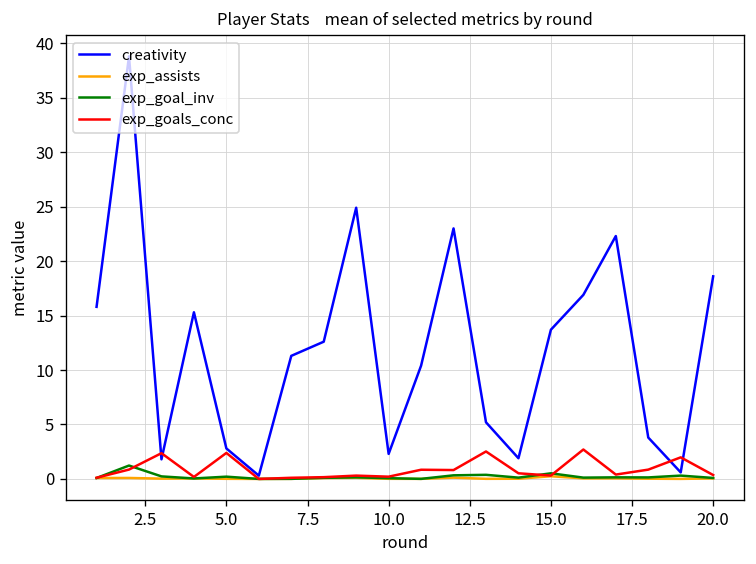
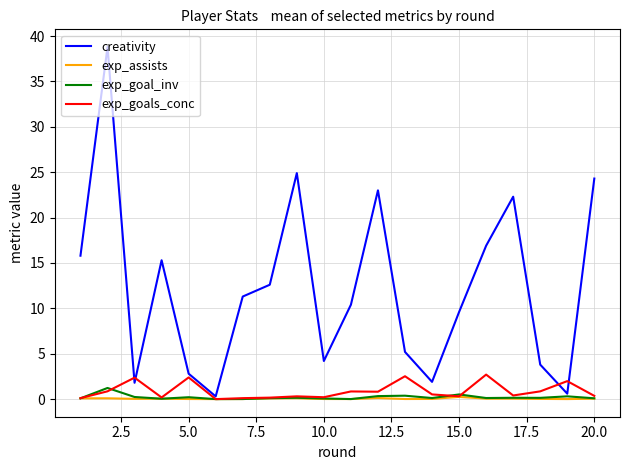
creativity, 10.0: 2 -> 4
creativity, 15.0: 14 -> 10
creativity, 20.0: 19 -> 24
